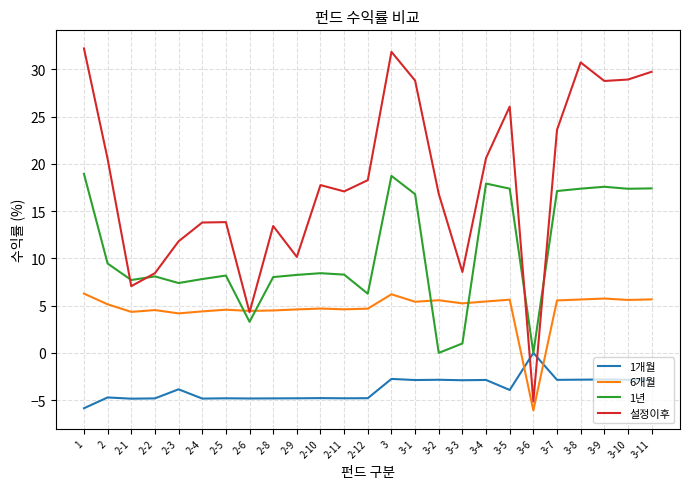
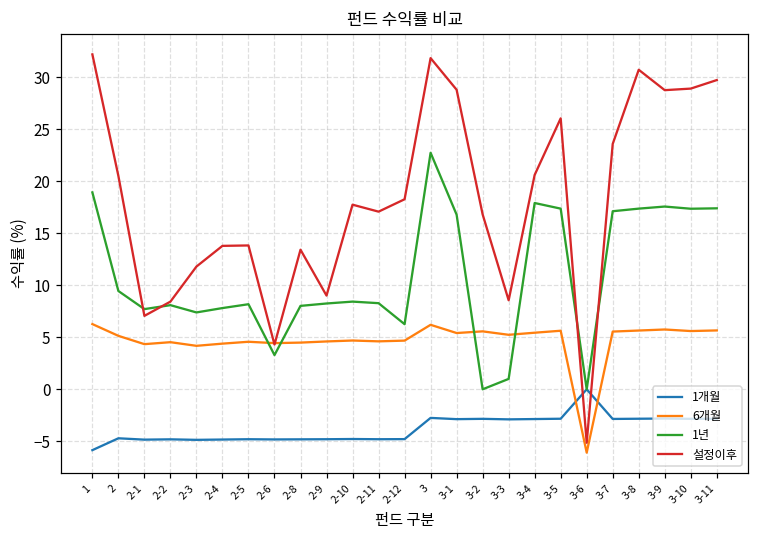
1개월, 2-3: -4 -> -5
설정이후, 2-9: 10 -> 9
1년, 3: 19 -> 23
1개월, 3-5: -4 -> -3
